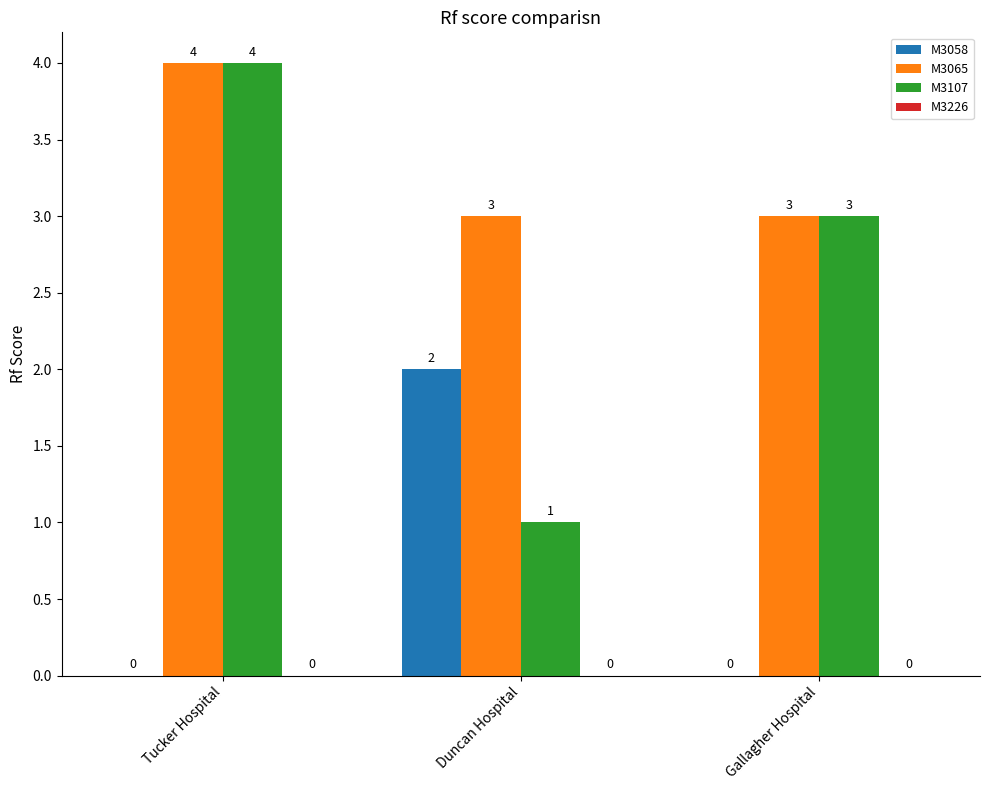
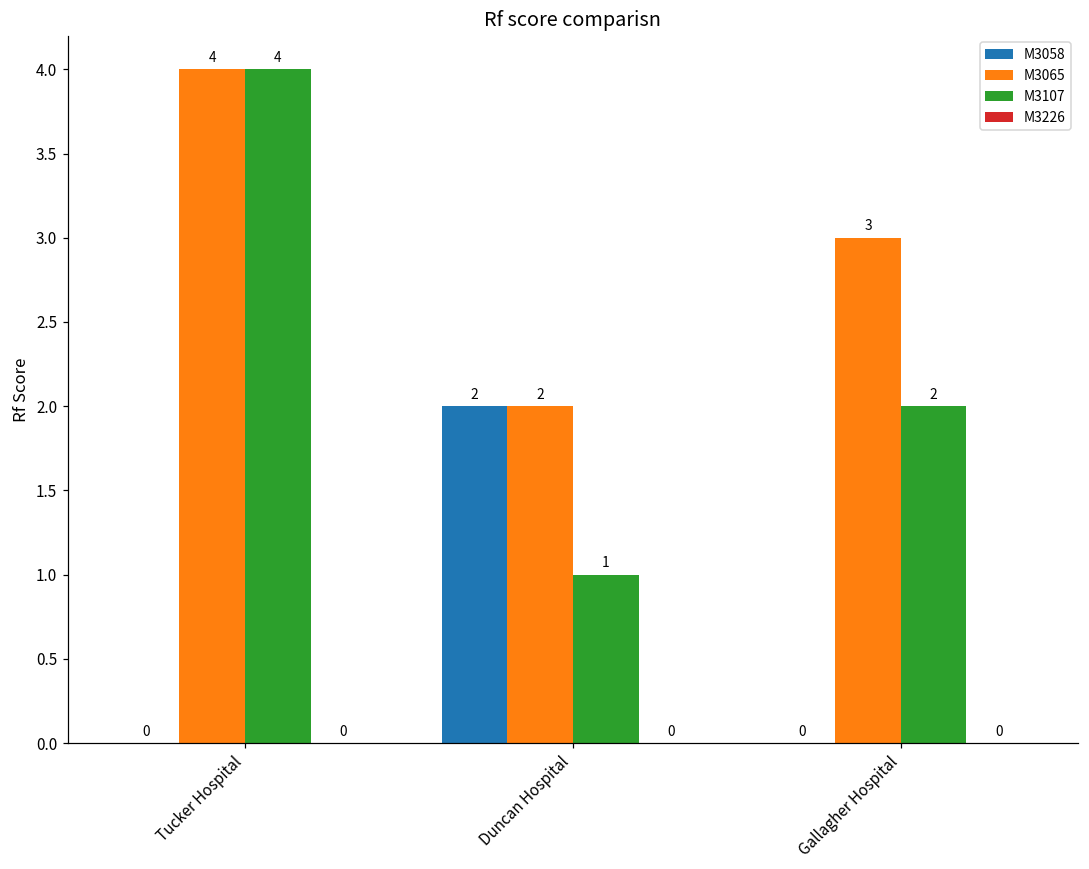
M3065, Duncan Hospital: 3 -> 2
M3107, Gallagher Hospital: 3 -> 2
